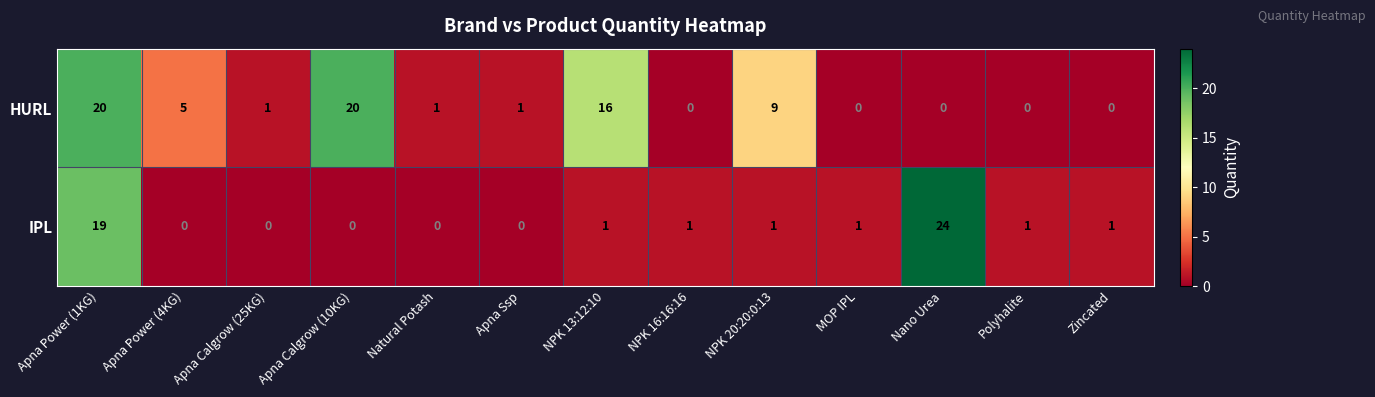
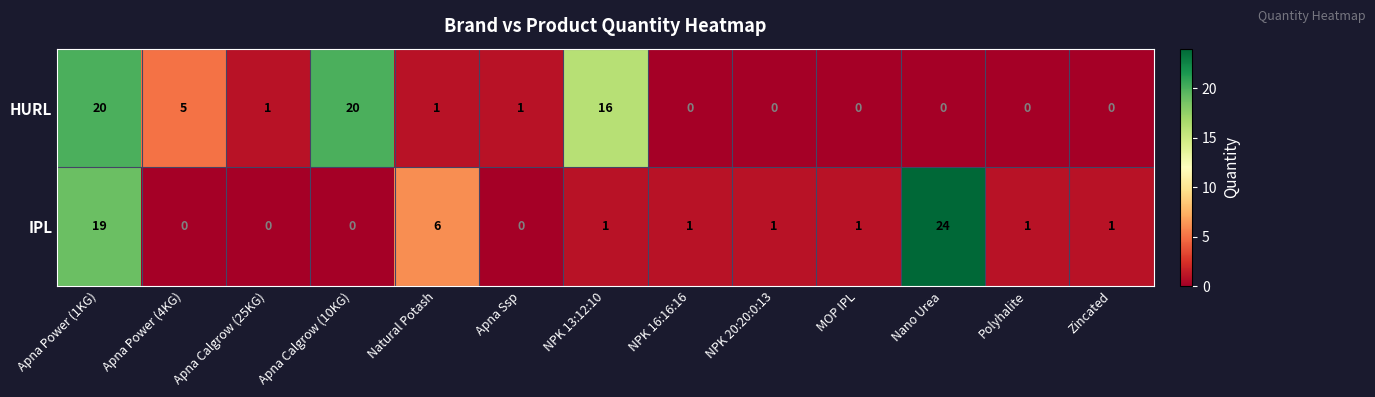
HURL, NPK 20:20:0:13: 9 -> 0
IPL, Natural Potash: 0 -> 6
